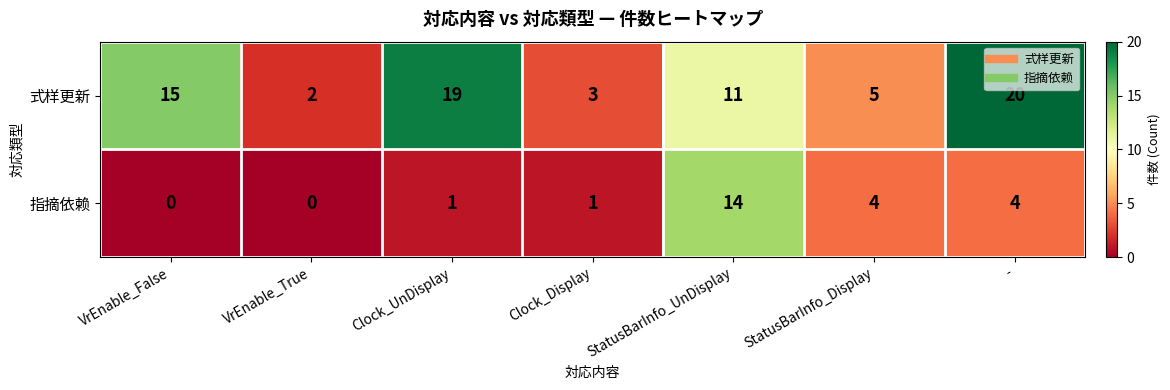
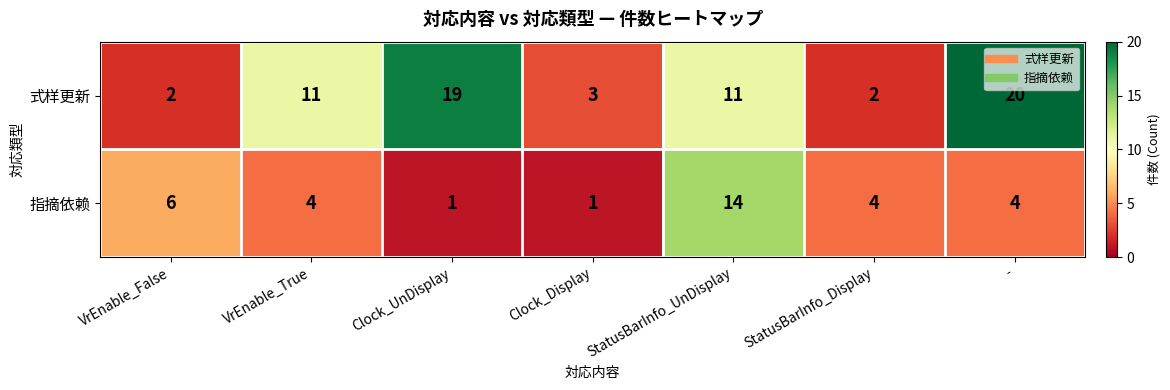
式样更新, VrEnable_False: 15 -> 2
式样更新, VrEnable_True: 2 -> 11
式样更新, StatusBarInfo_Display: 5 -> 2
指摘依赖, VrEnable_False: 0 -> 6
指摘依赖, VrEnable_True: 0 -> 4
